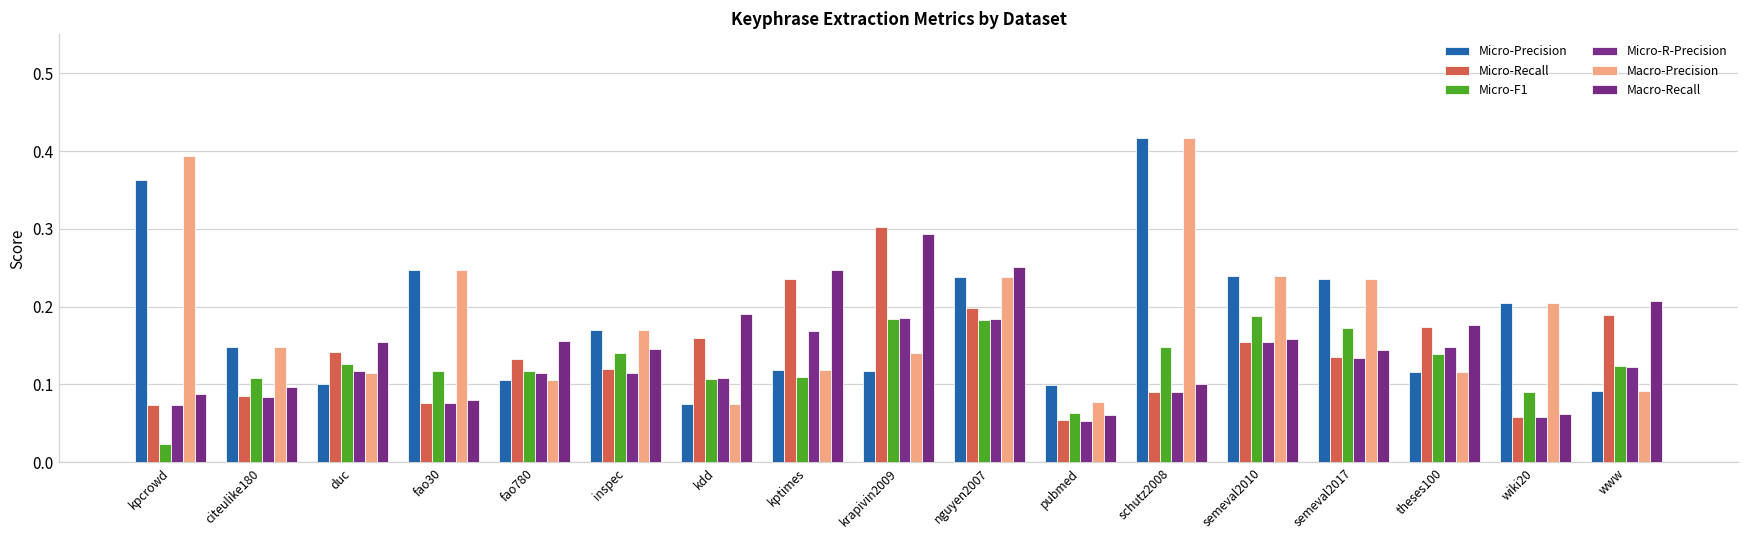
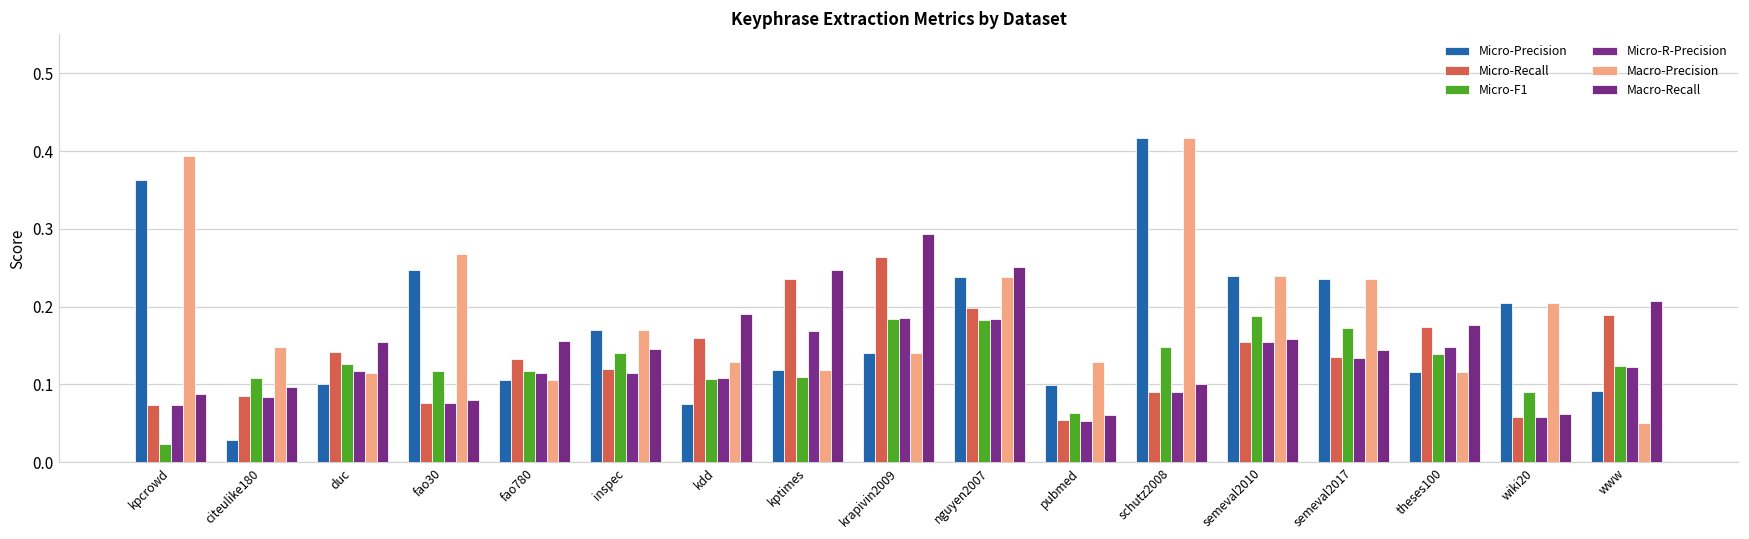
Micro-Precision, citeulike180: 0.15 -> 0.03
Macro-Precision, fao30: 0.25 -> 0.27
Macro-Precision, kdd: 0.08 -> 0.13
Micro-Precision, krapivin2009: 0.12 -> 0.14
Micro-Recall, krapivin2009: 0.30 -> 0.26
Macro-Precision, pubmed: 0.08 -> 0.13
Macro-Precision, www: 0.09 -> 0.05
